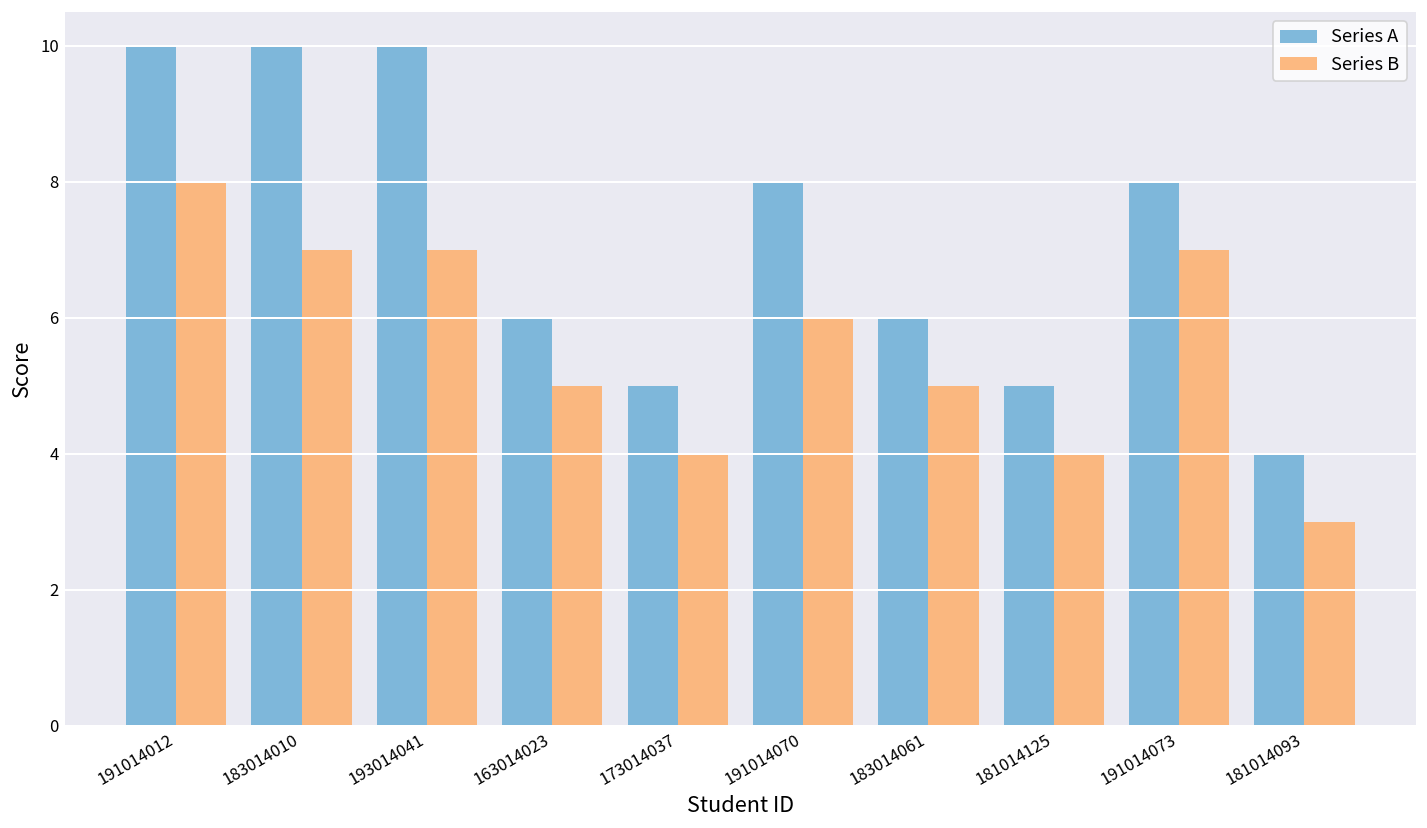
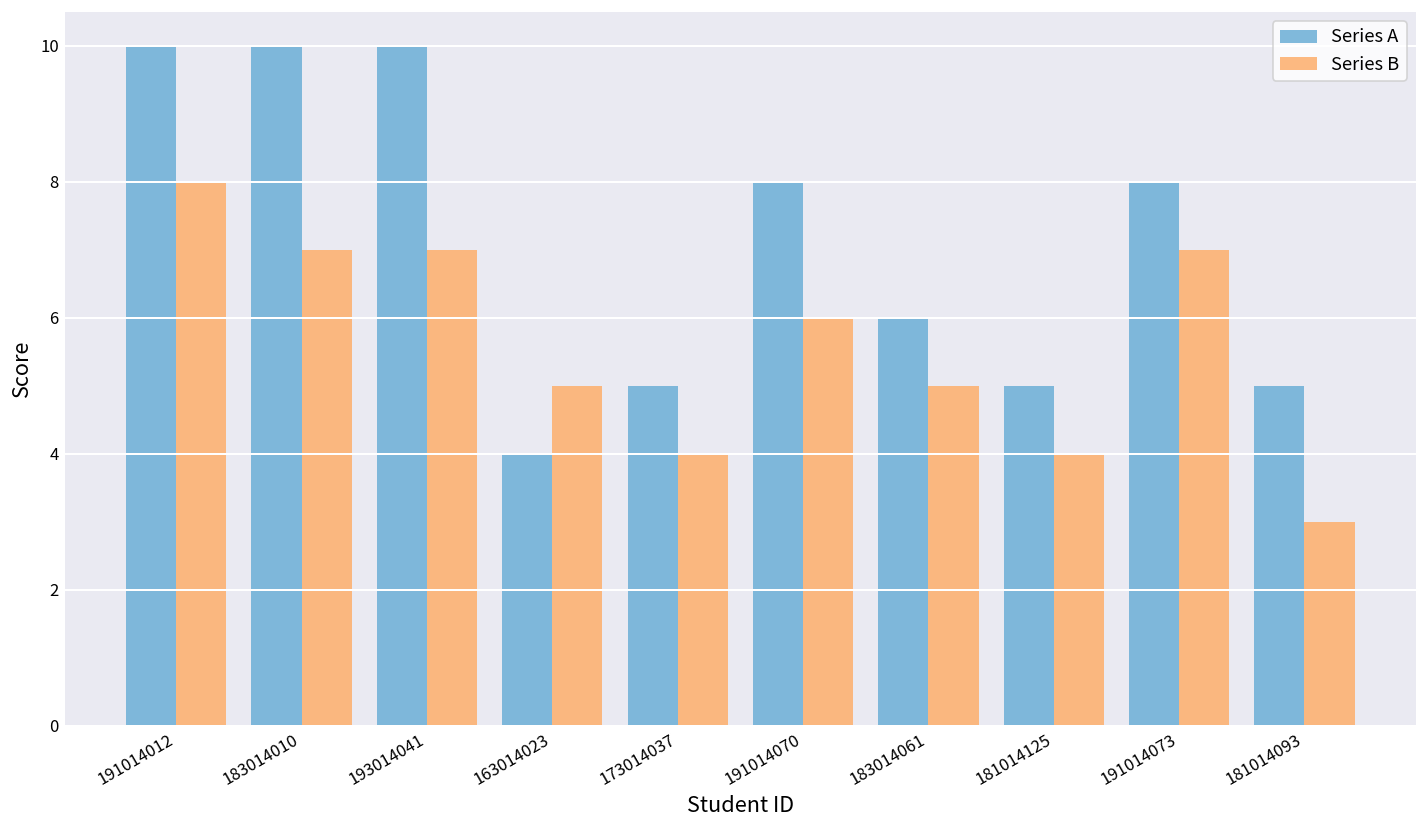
Series A, 163014023: 6 -> 4
Series A, 181014093: 4 -> 5
